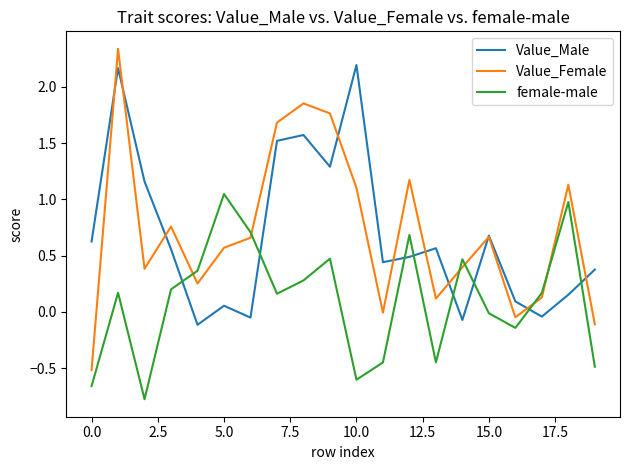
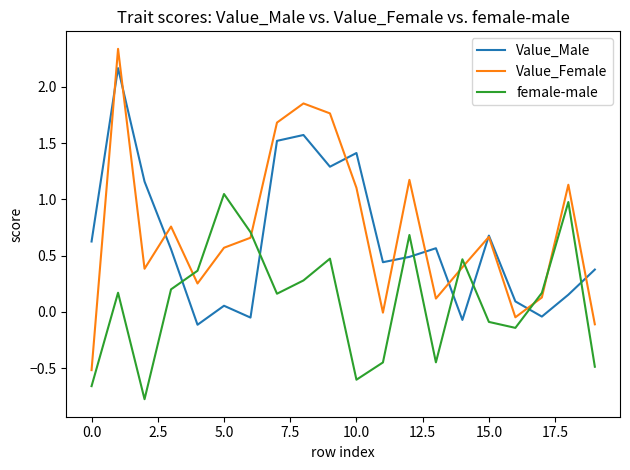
Value_Male, 10.0: 2.19 -> 1.41
female-male, 15.0: -0.01 -> -0.09
